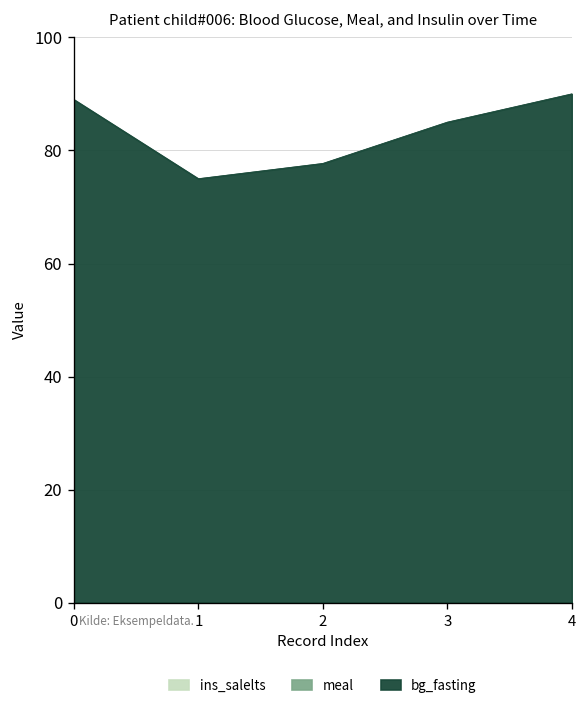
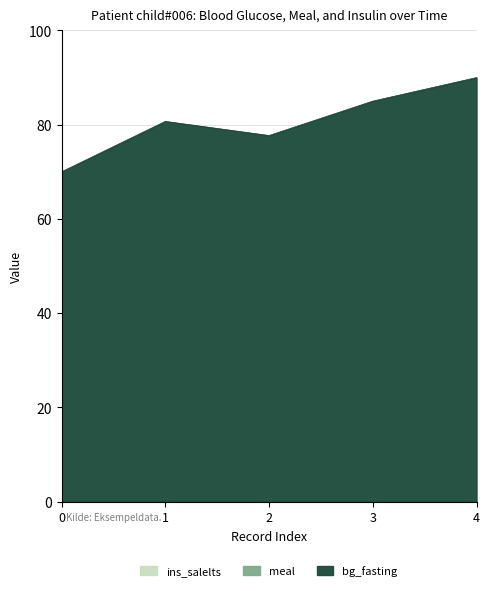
bg_fasting, 0: 89 -> 70
bg_fasting, 1: 75 -> 81
